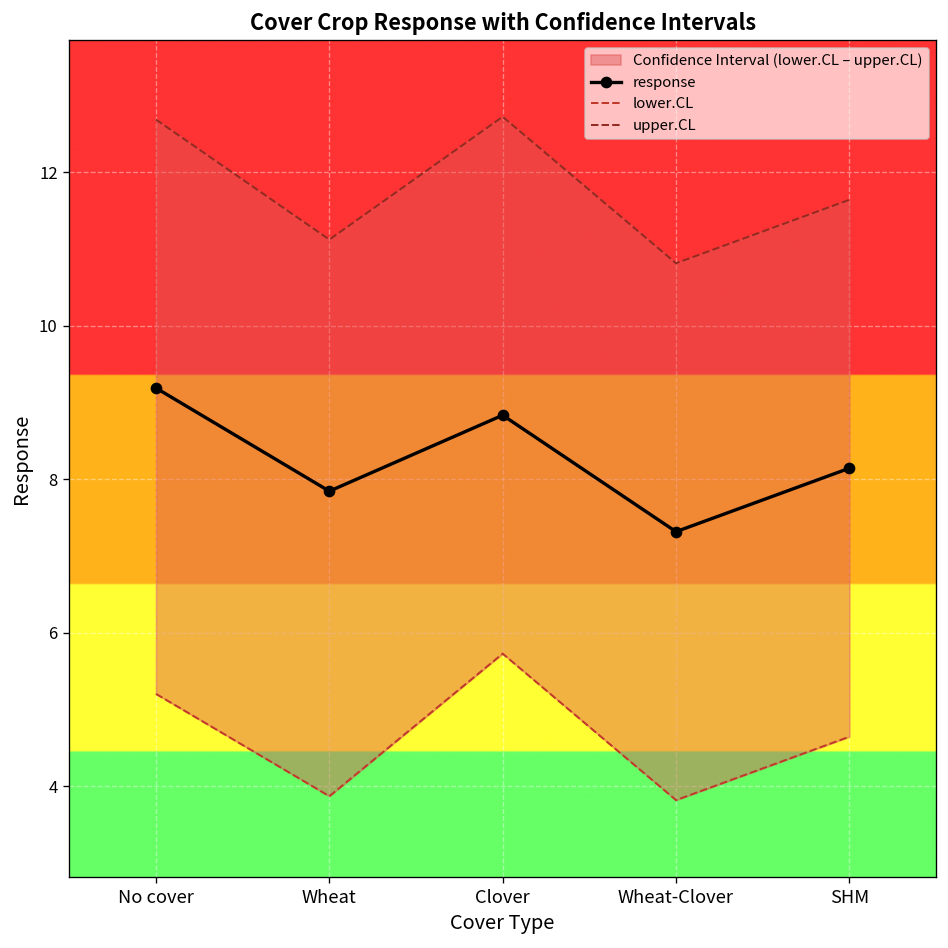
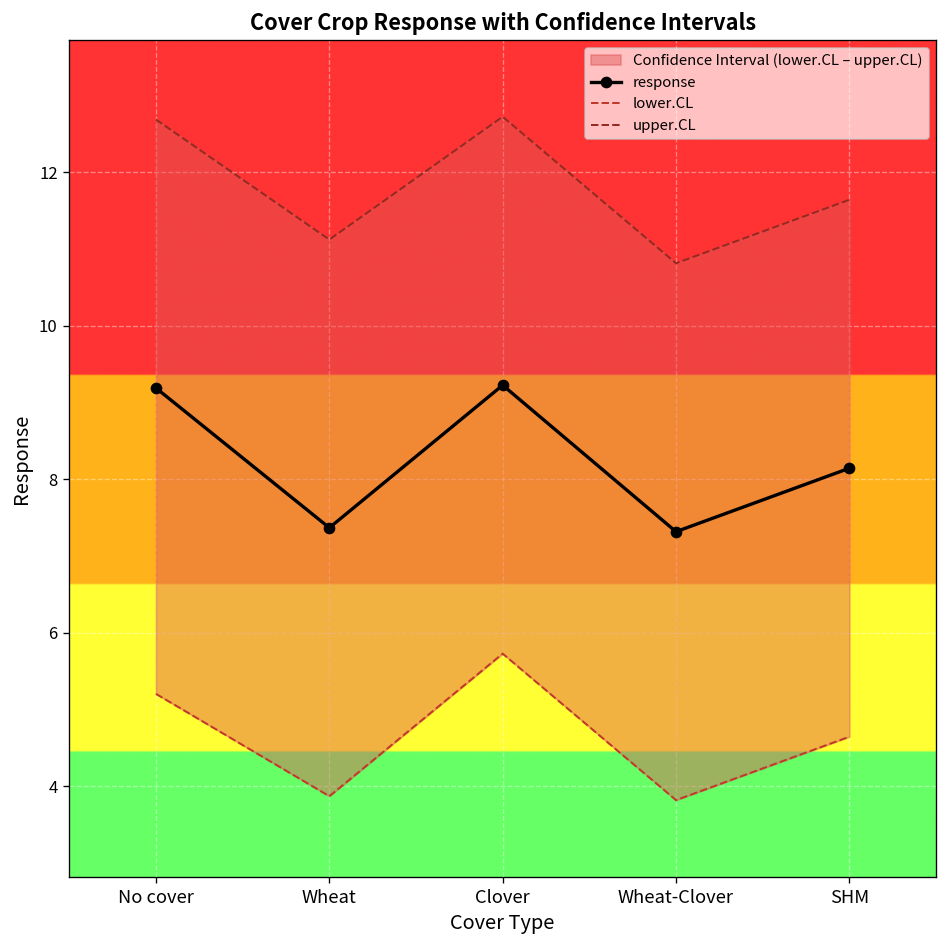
response, Wheat: 7.8 -> 7.4
response, Clover: 8.8 -> 9.2
